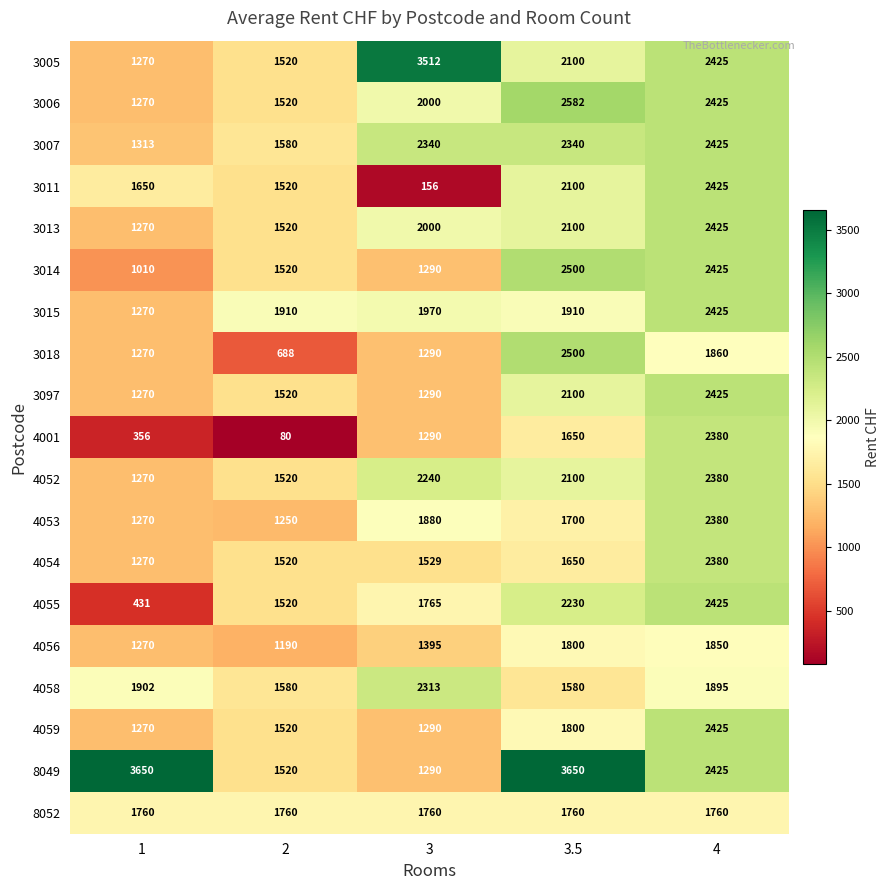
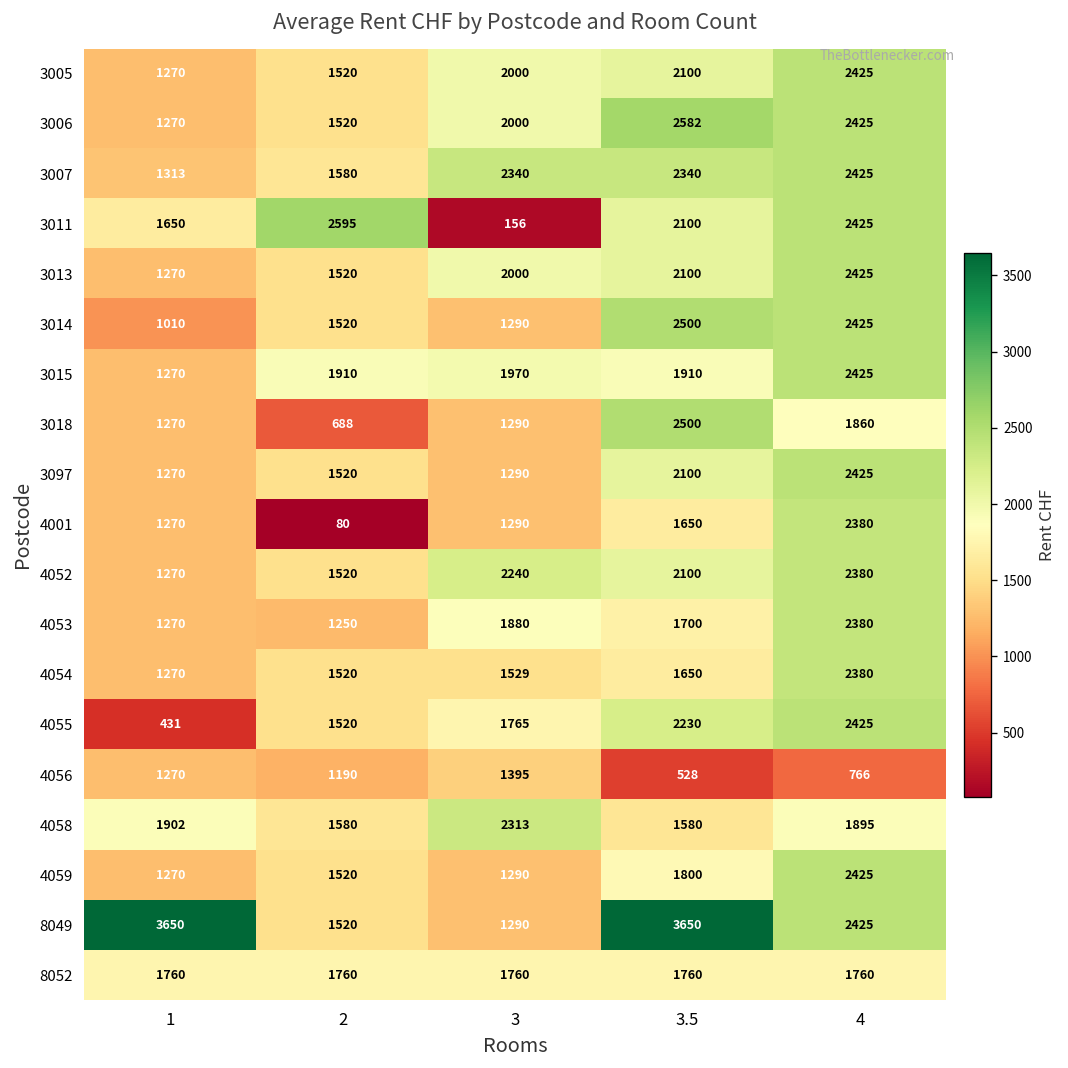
3005, 3: 3512 -> 2000
3011, 2: 1520 -> 2595
4001, 1: 356 -> 1270
4056, 3.5: 1800 -> 528
4056, 4: 1850 -> 766
